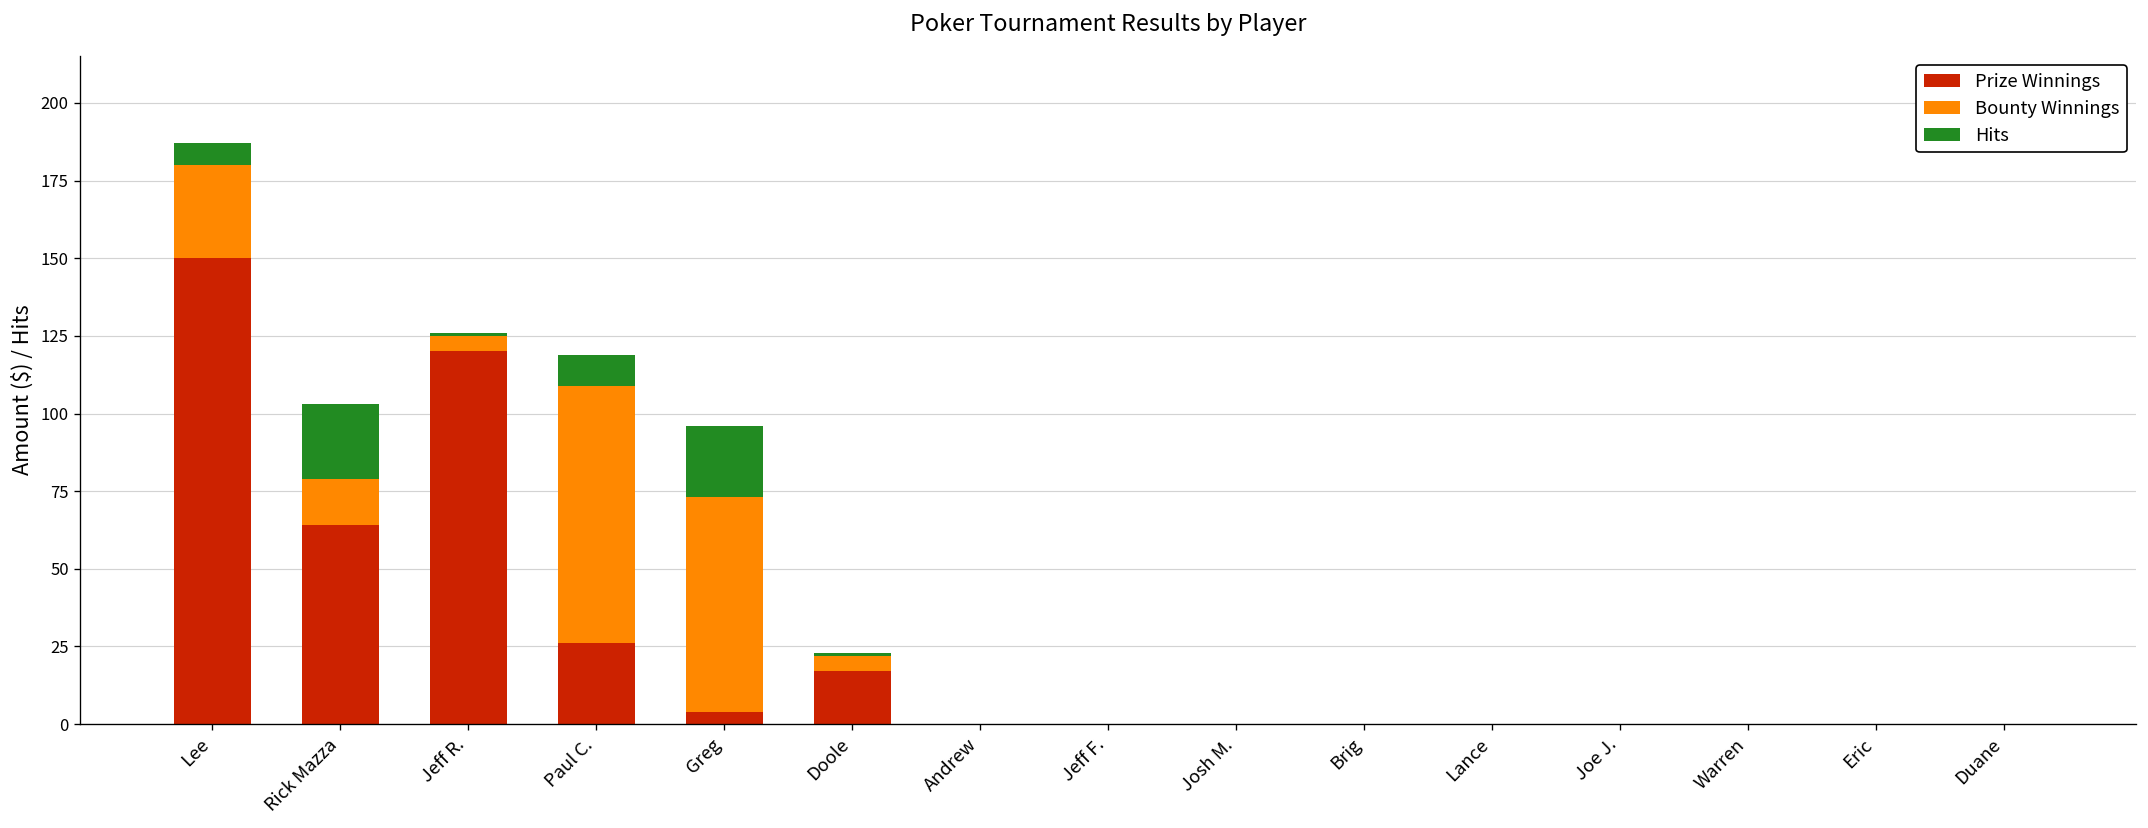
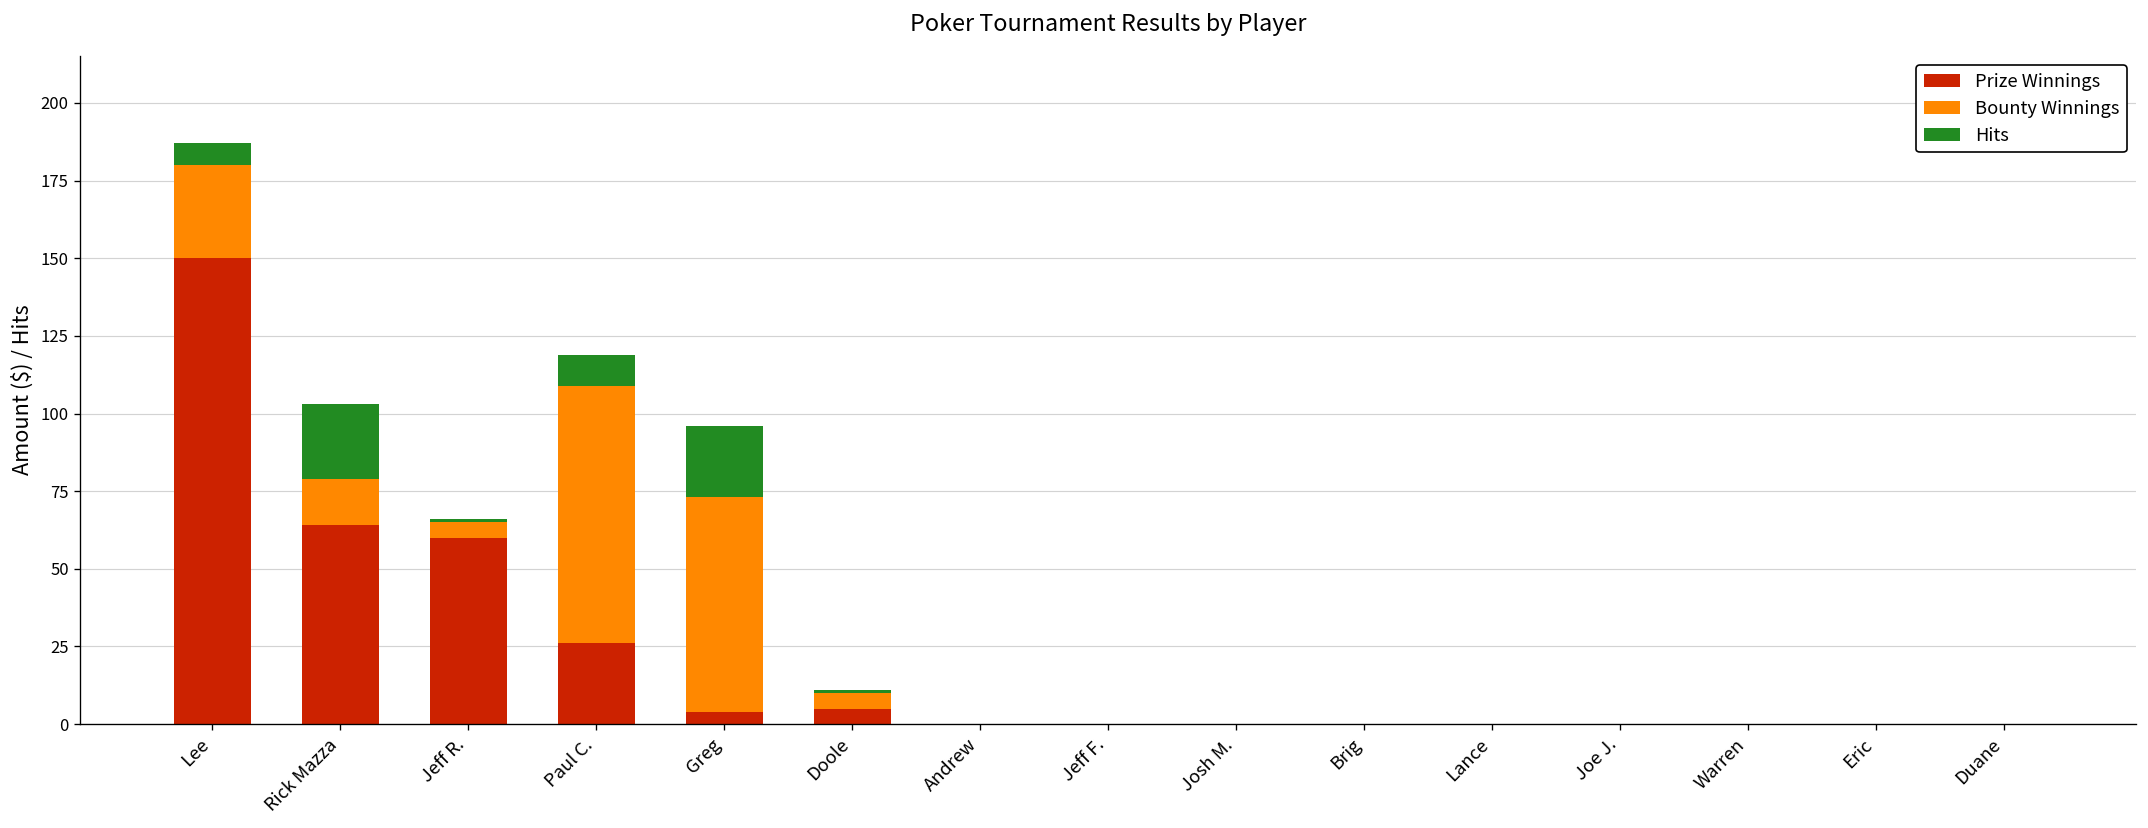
Prize Winnings, Jeff R.: 120 -> 60
Prize Winnings, Doole: 17 -> 5
